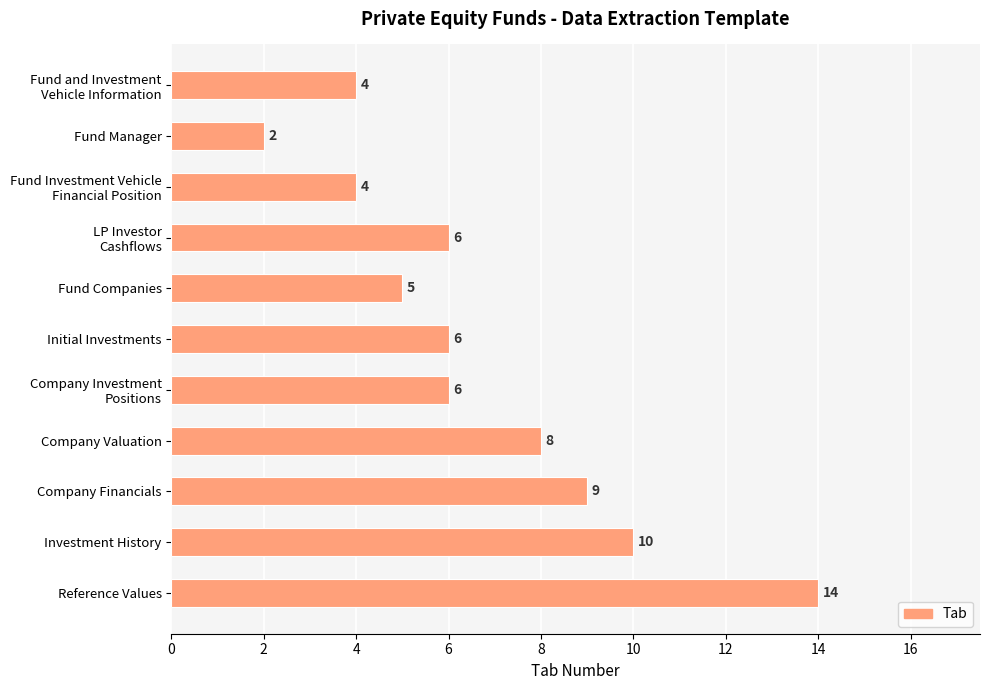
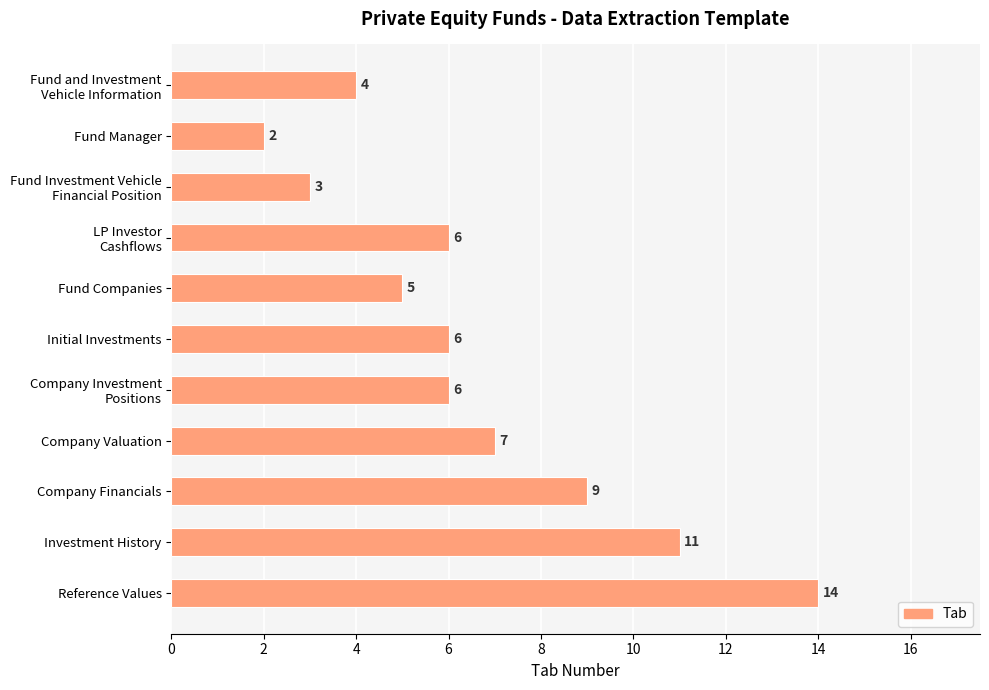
Fund Investment Vehicle Financial Position: 4 -> 3
Company Valuation: 8 -> 7
Investment History: 10 -> 11
